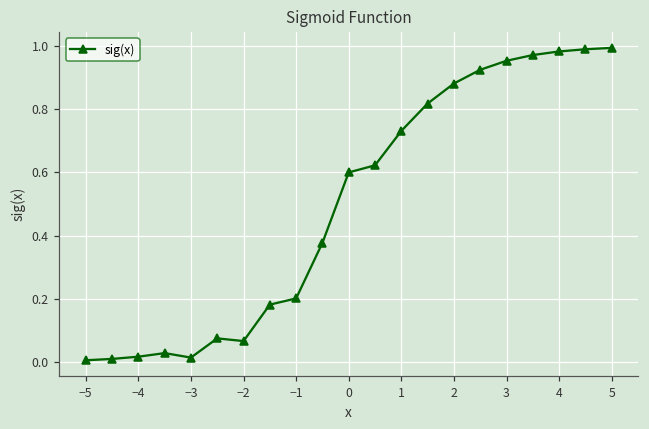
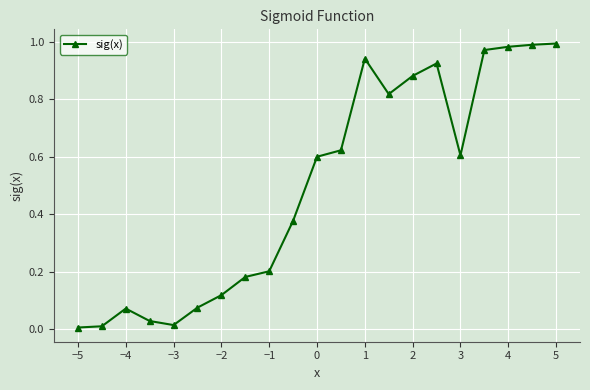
−4: 0.02 -> 0.07
−2: 0.07 -> 0.12
1: 0.73 -> 0.94
3: 0.95 -> 0.60
